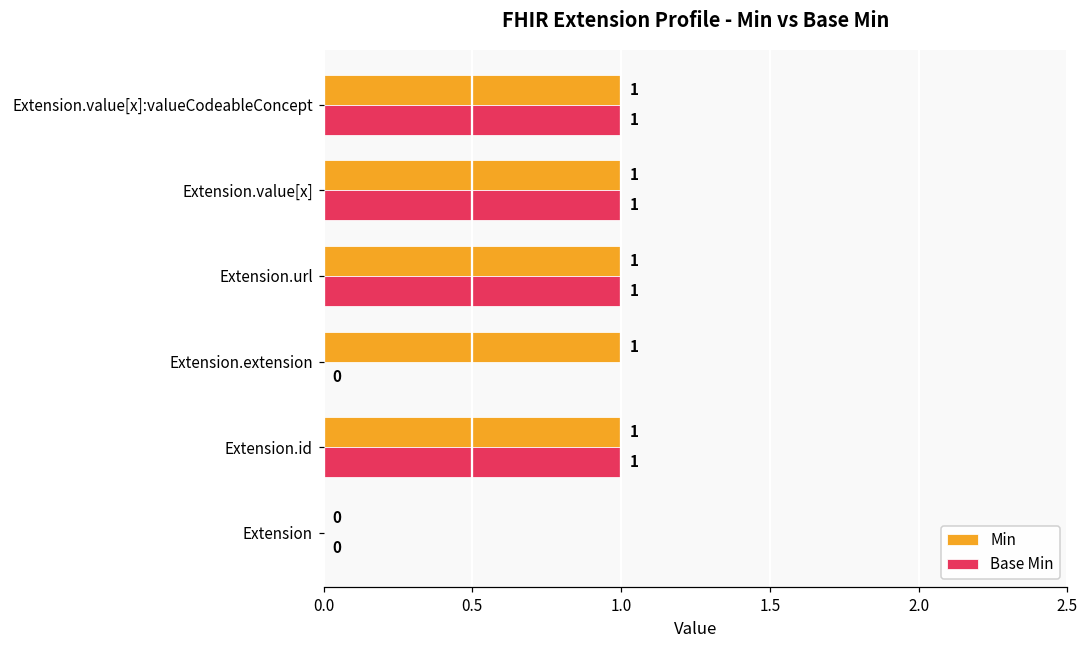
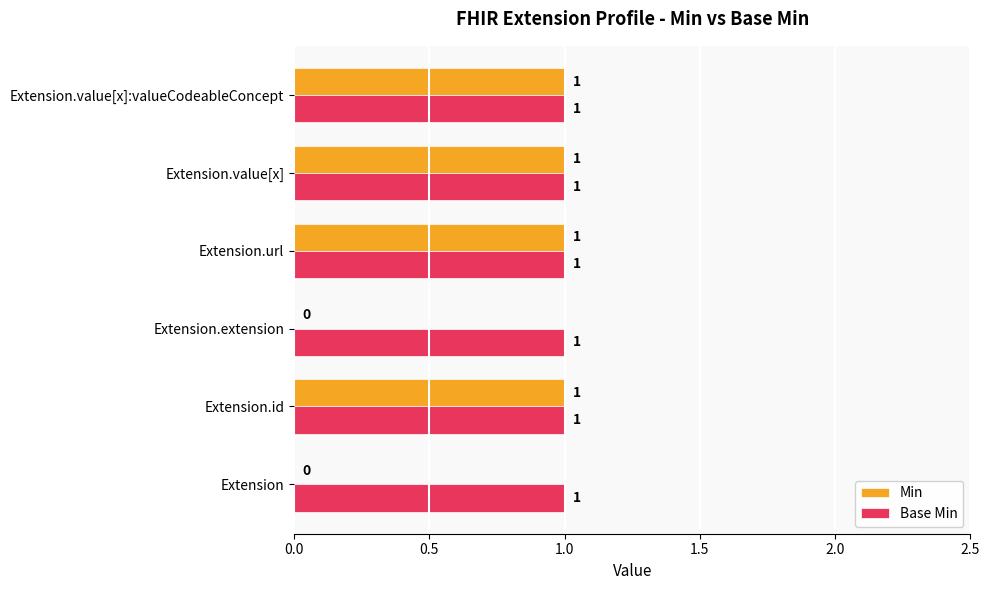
Min, Extension.extension: 1 -> 0
Base Min, Extension.extension: 0 -> 1
Base Min, Extension: 0 -> 1
